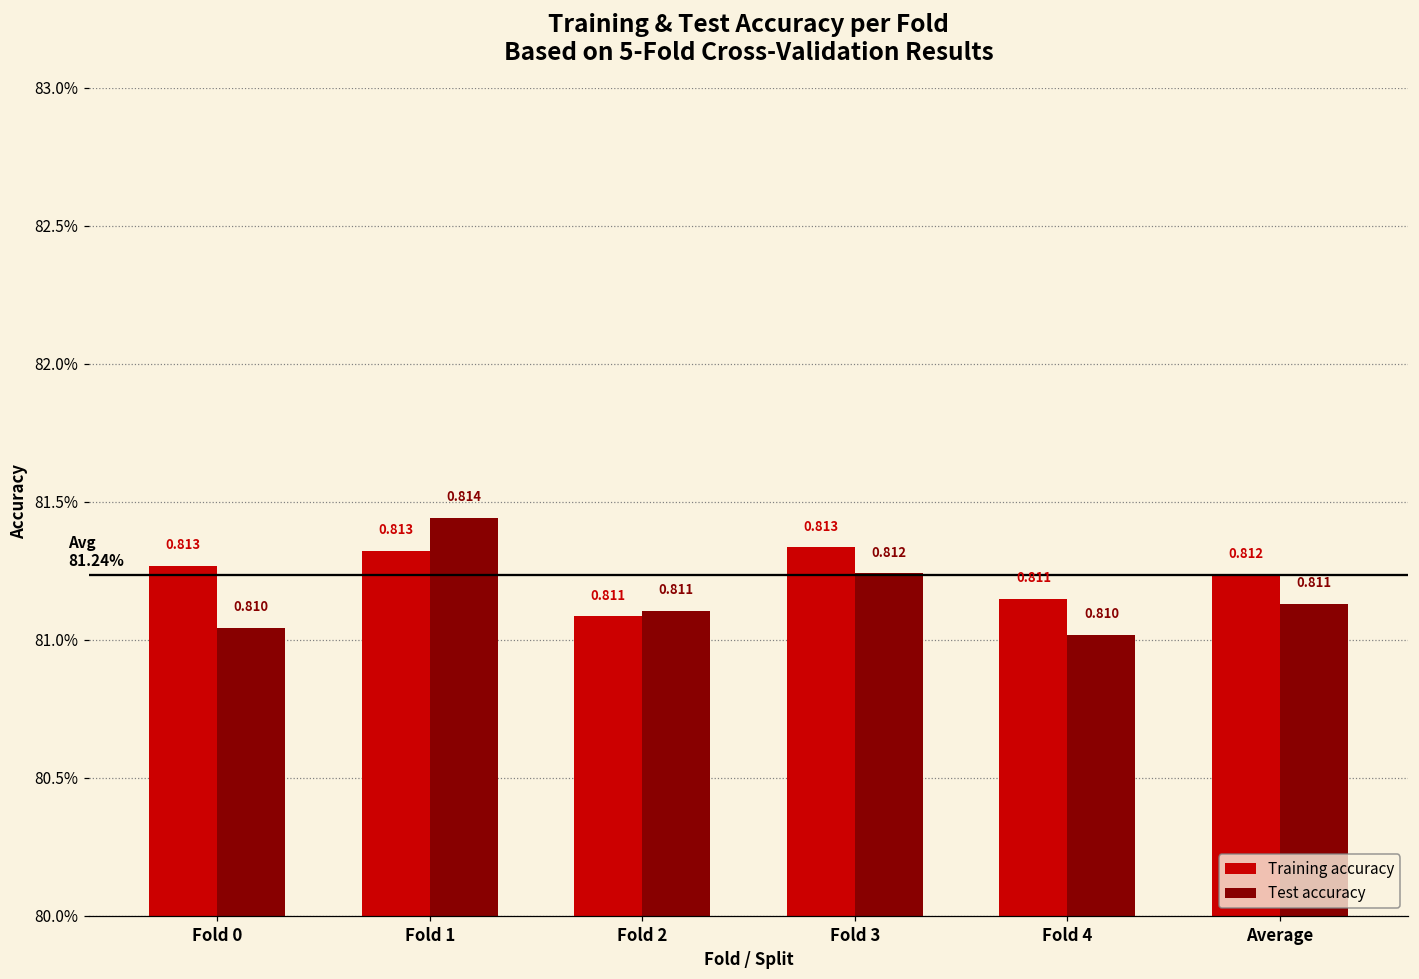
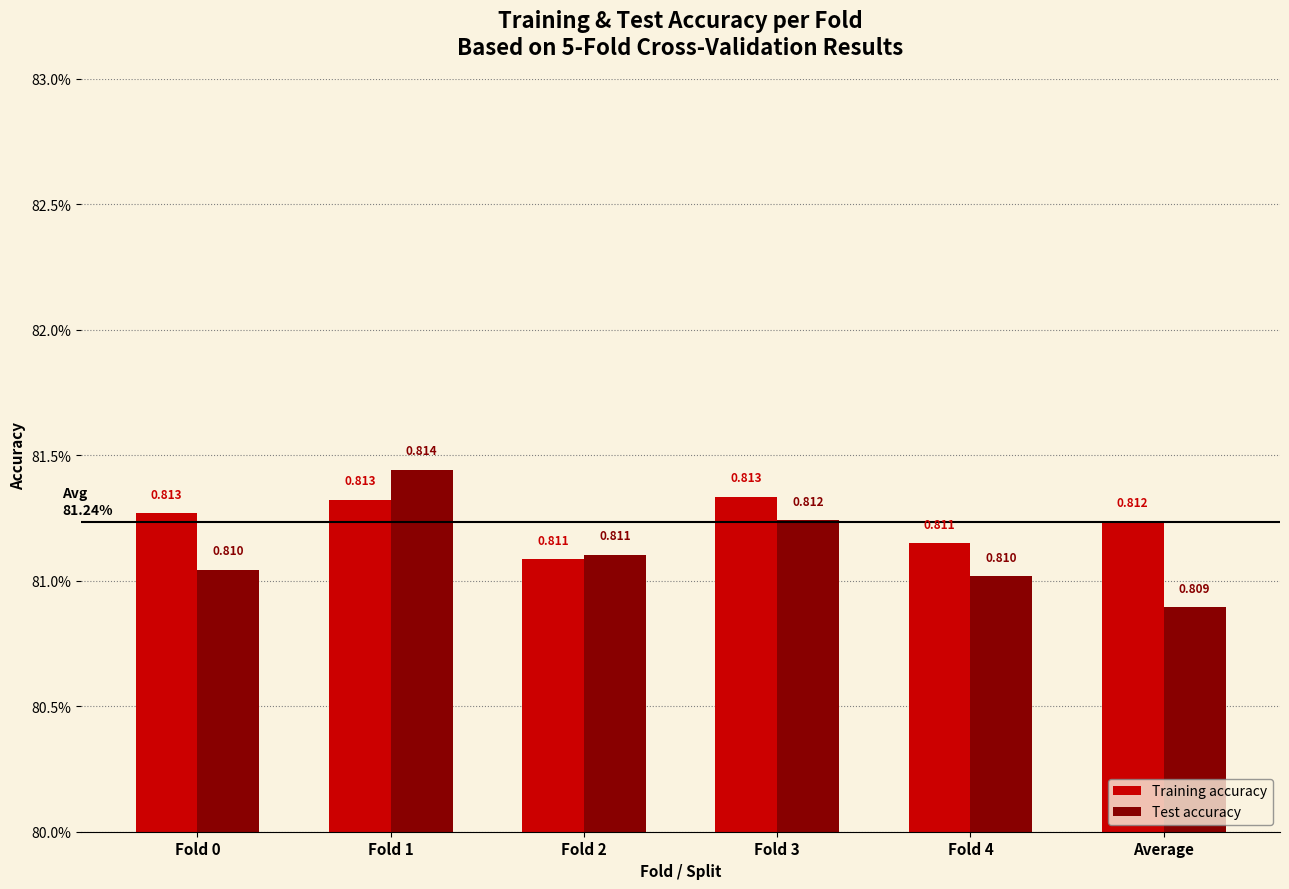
Test accuracy, Average: 0.811 -> 0.809
